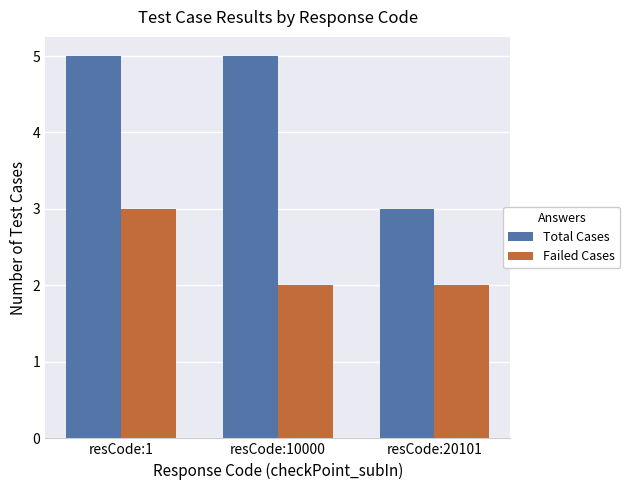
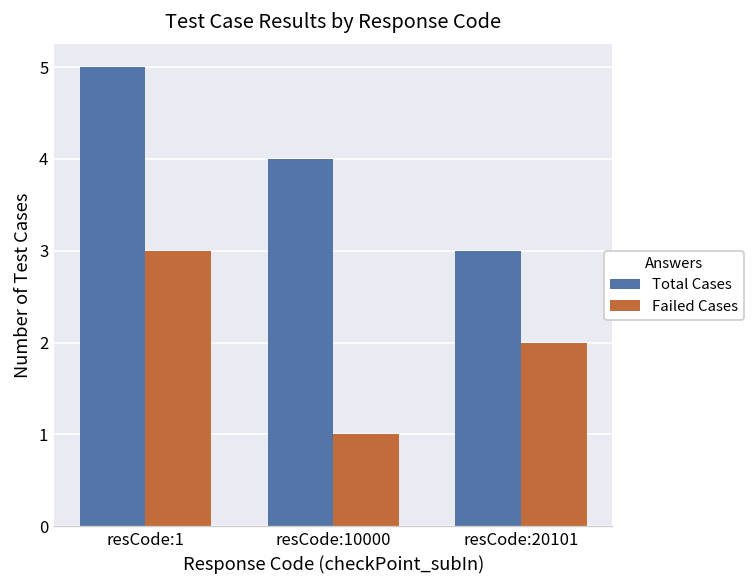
Total Cases, resCode:10000: 5 -> 4
Failed Cases, resCode:10000: 2 -> 1
